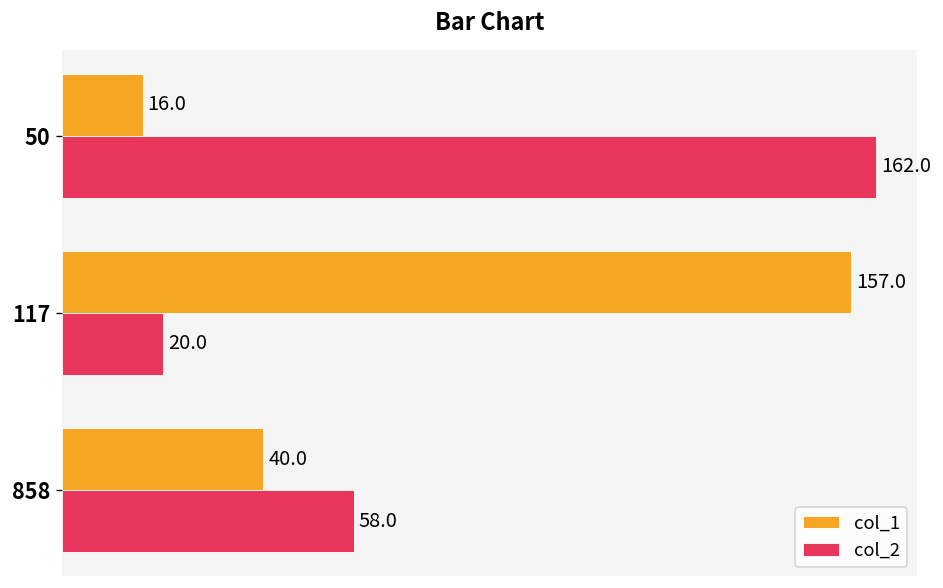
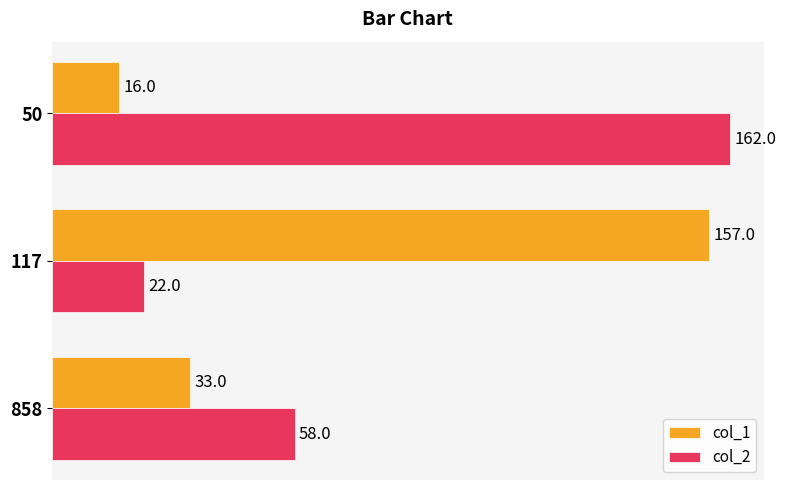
col_2, 117: 20.0 -> 22.0
col_1, 858: 40.0 -> 33.0
